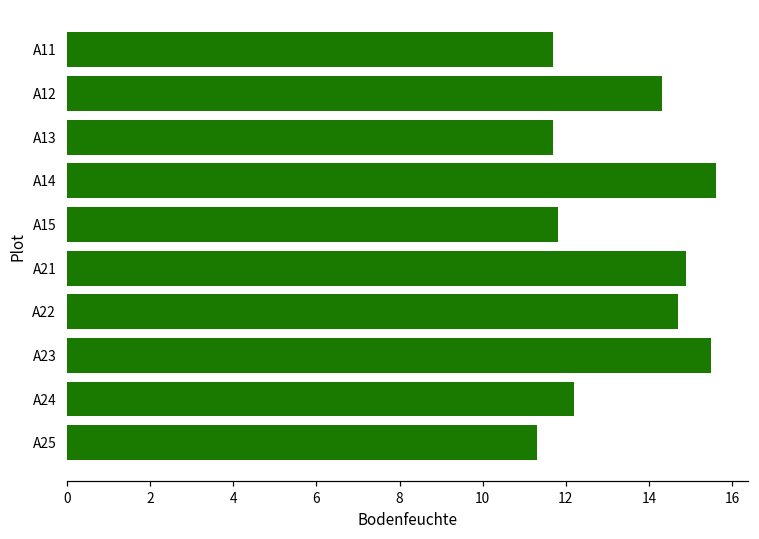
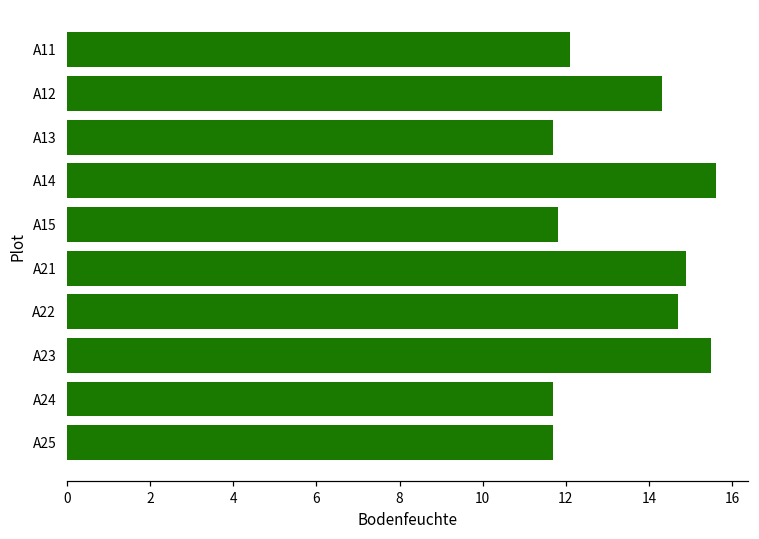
A11: 11.7 -> 12.1
A24: 12.2 -> 11.7
A25: 11.3 -> 11.7
